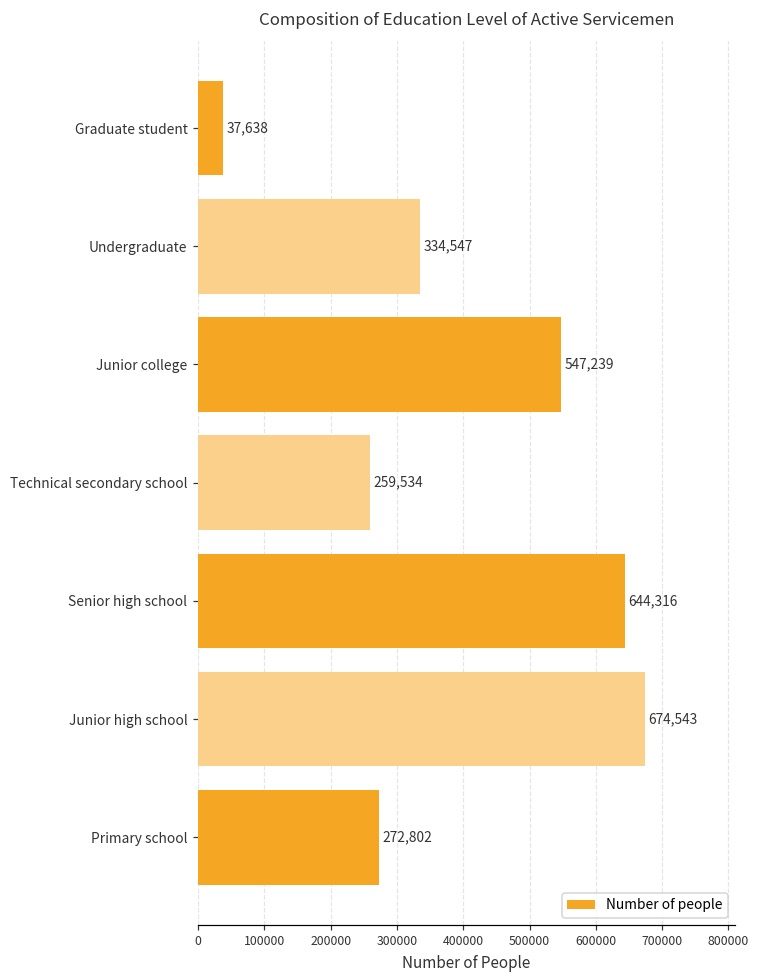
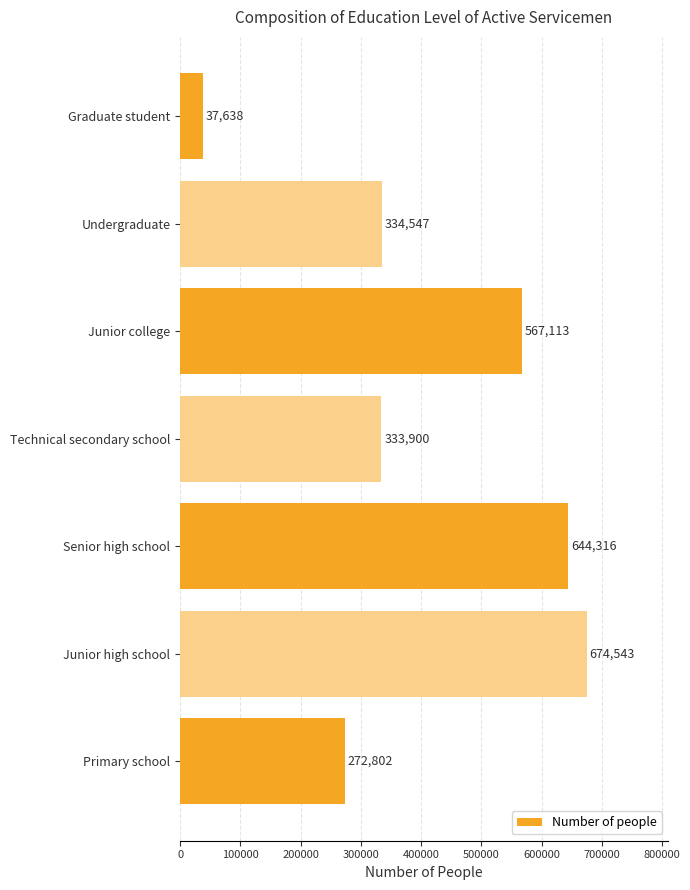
Junior college: 547,239 -> 567,113
Technical secondary school: 259,534 -> 333,900
